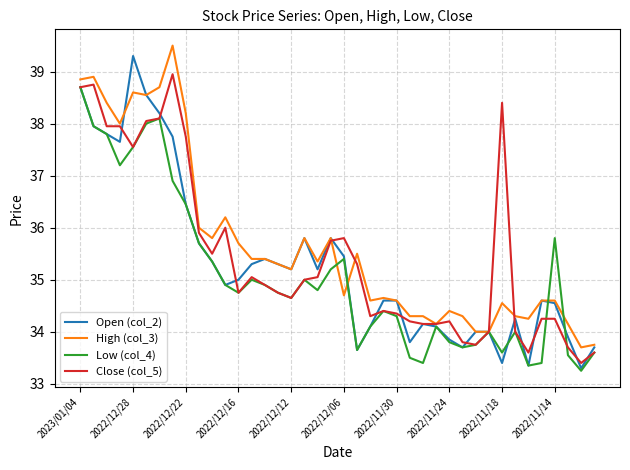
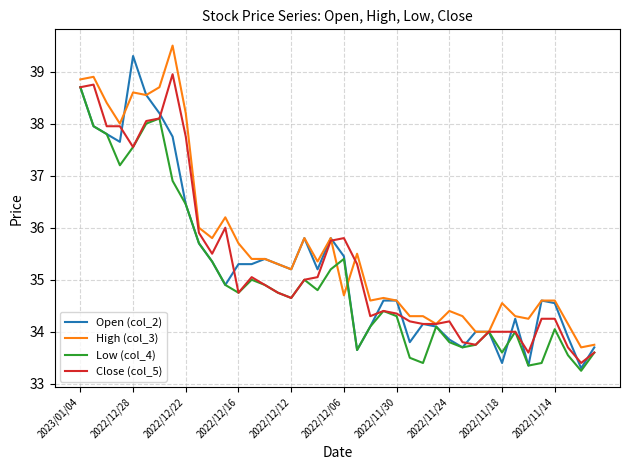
Open (col_2), 2022/12/16: 35.0 -> 35.3
Close (col_5), 2022/11/18: 38.4 -> 34.0
Low (col_4), 2022/11/14: 35.8 -> 34.1
